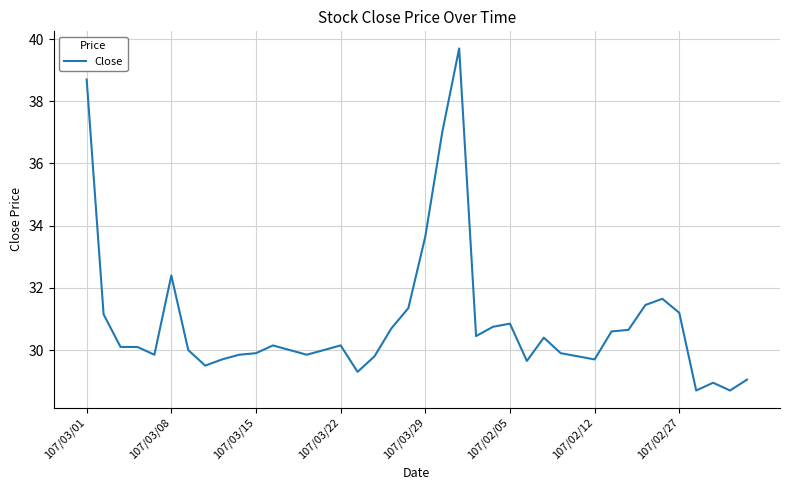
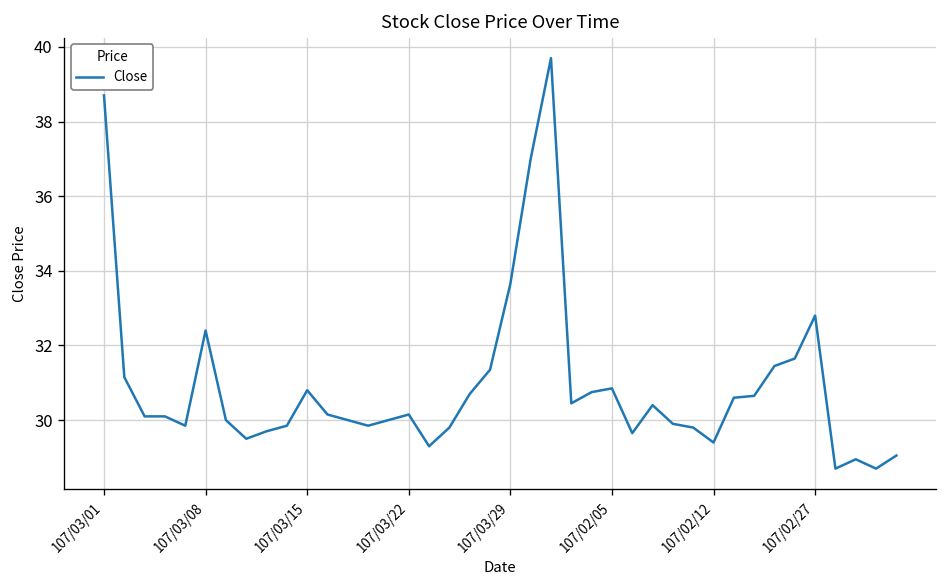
107/03/15: 29.9 -> 30.8
107/02/12: 29.7 -> 29.4
107/02/27: 31.2 -> 32.8
